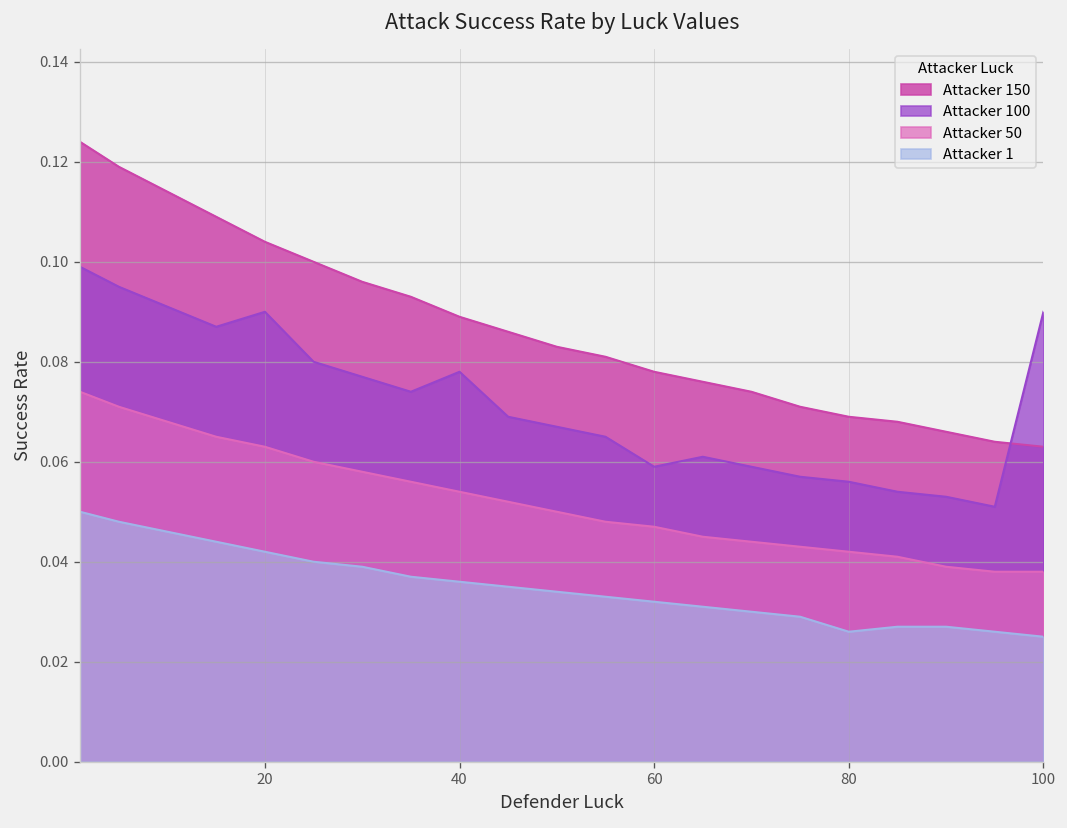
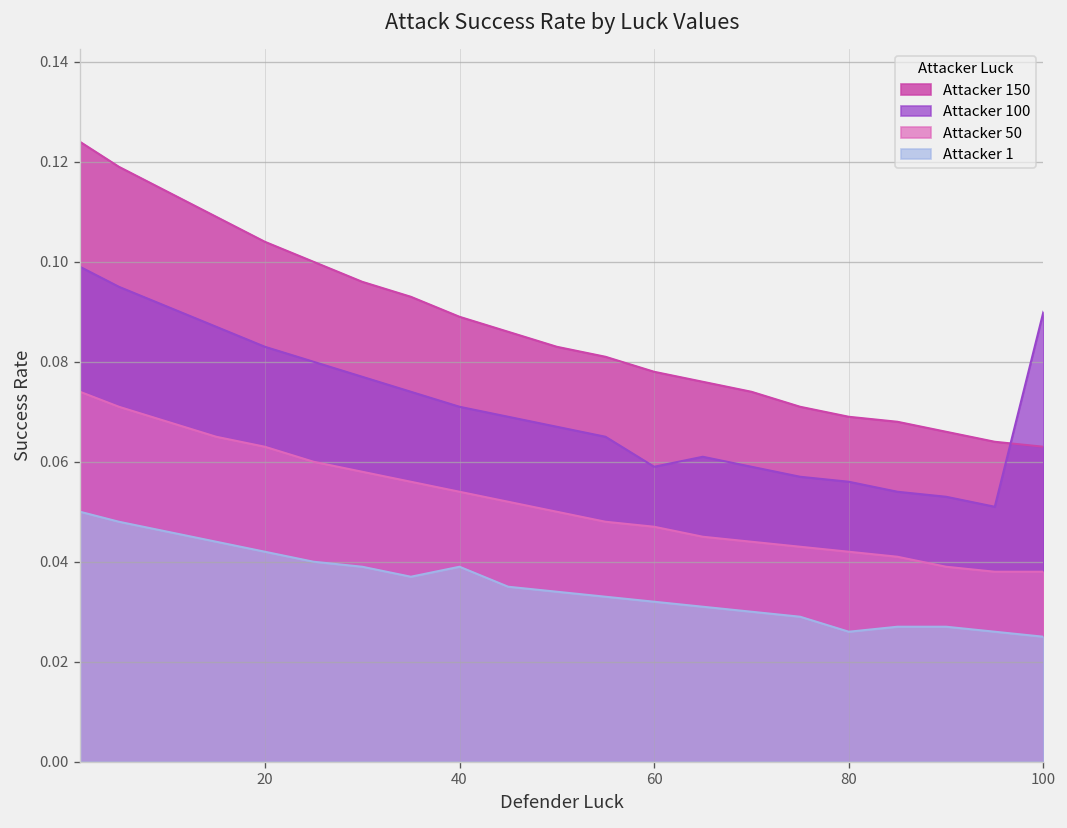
Attacker 100, 20: 0.090 -> 0.083
Attacker 100, 40: 0.078 -> 0.071
Attacker 1, 40: 0.036 -> 0.039
